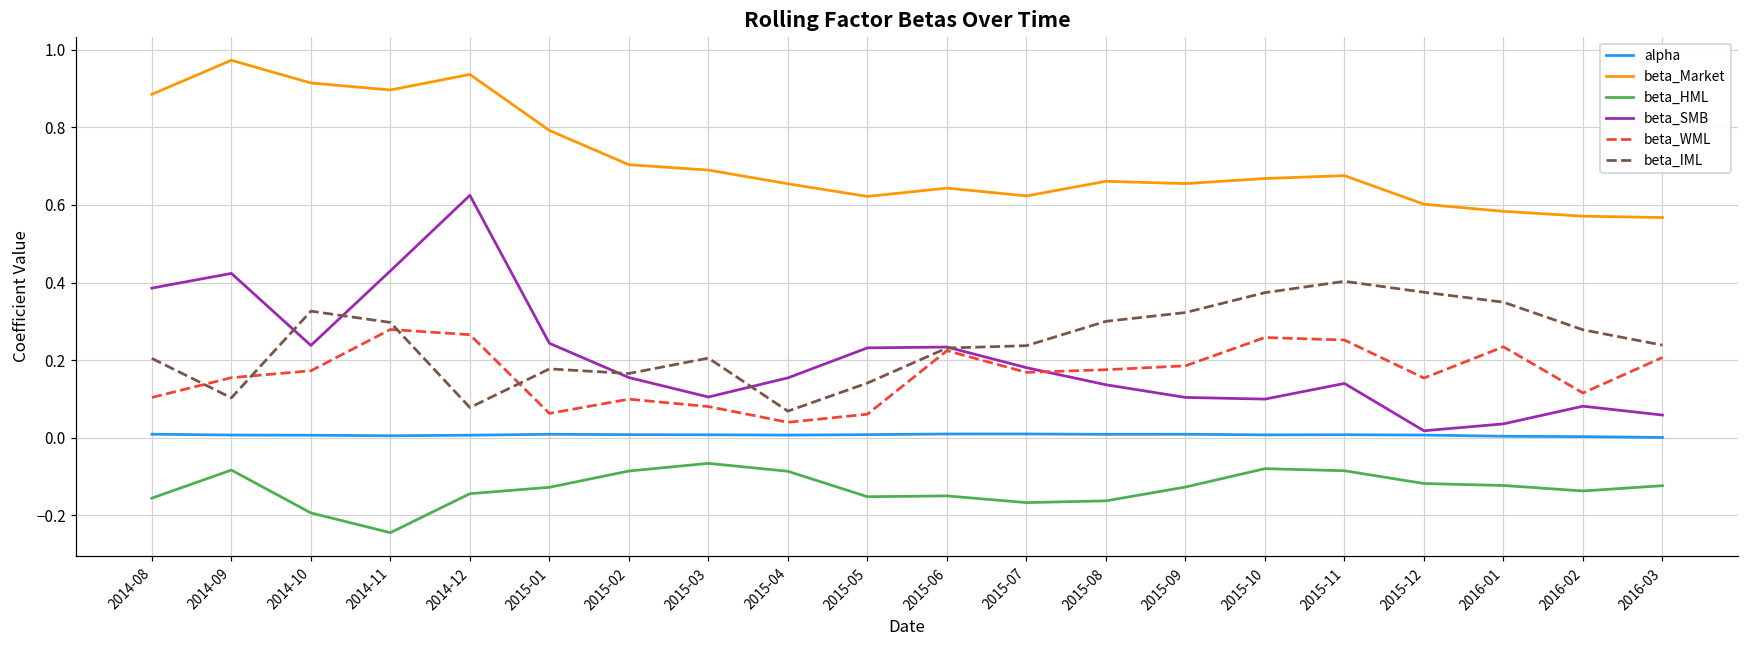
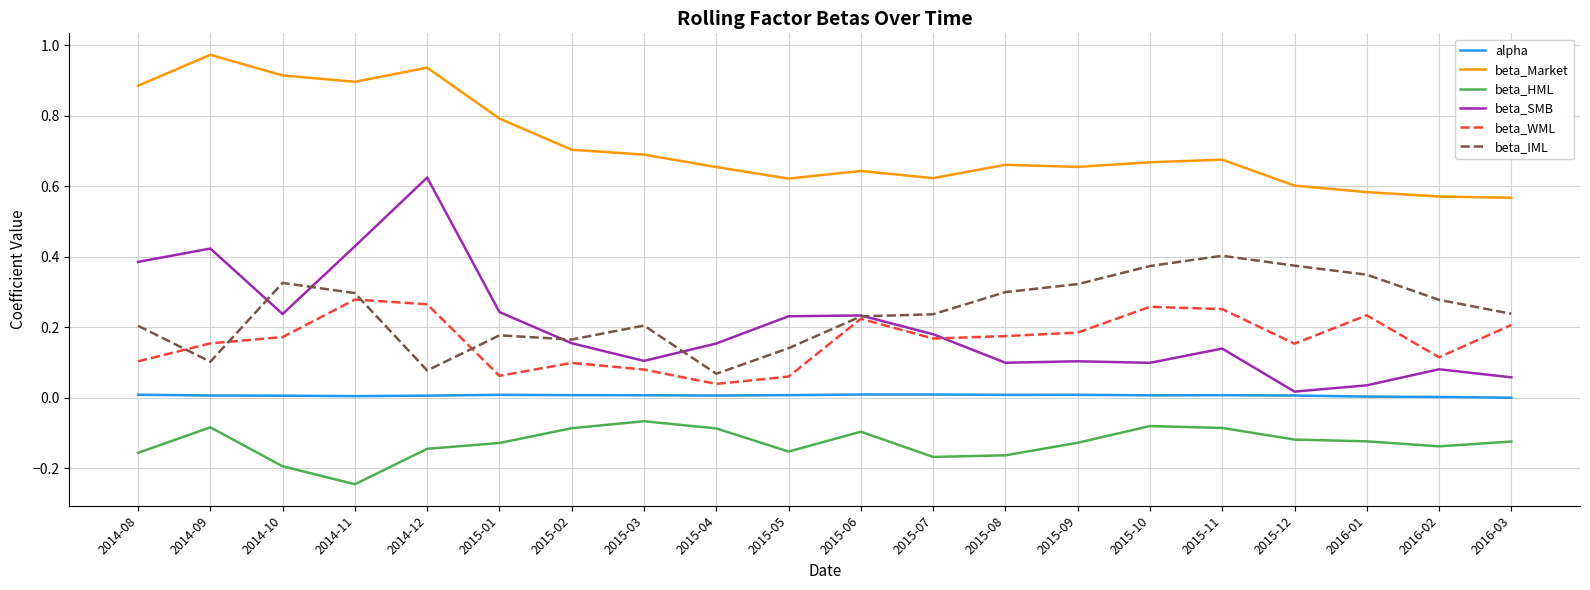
beta_HML, 2015-06: -0.15 -> -0.10
beta_SMB, 2015-08: 0.14 -> 0.10
